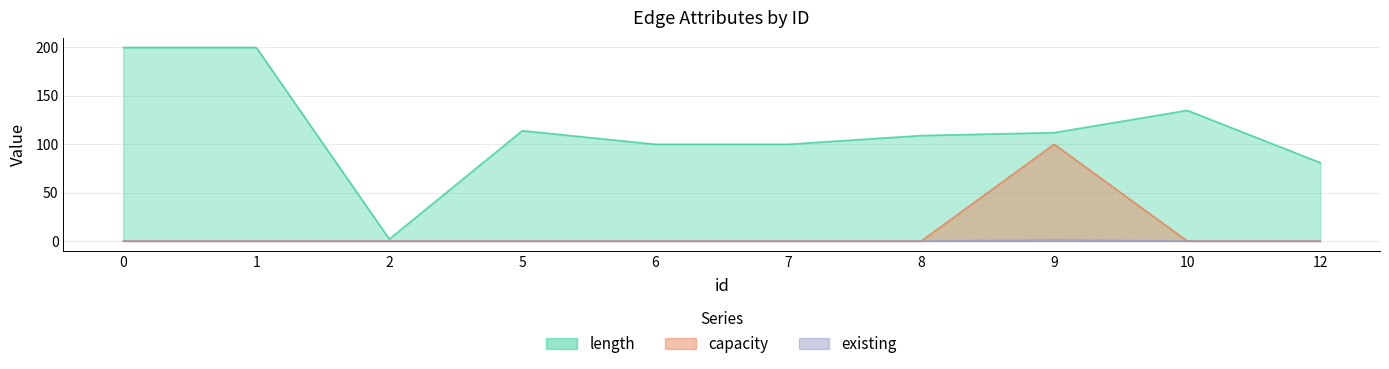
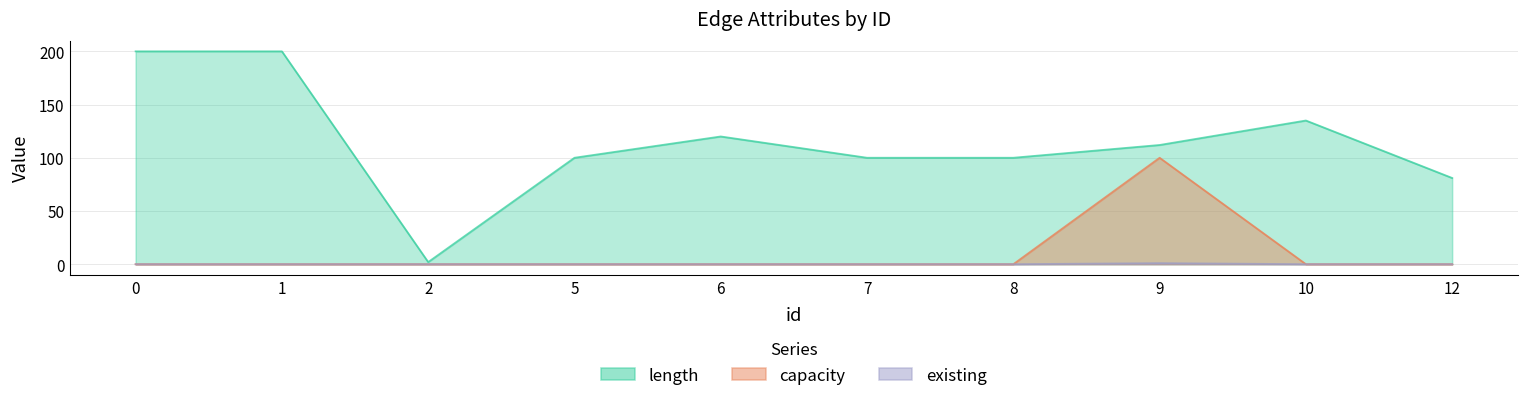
length, 5: 110 -> 100
length, 6: 100 -> 120
length, 8: 110 -> 100
